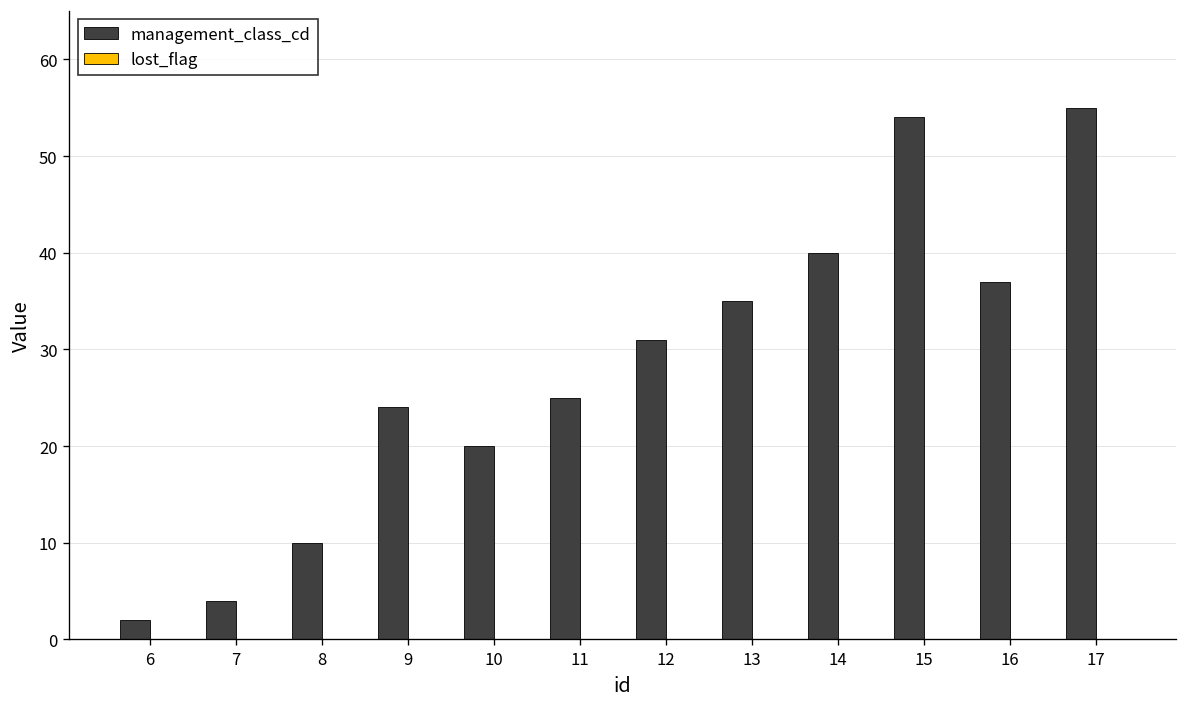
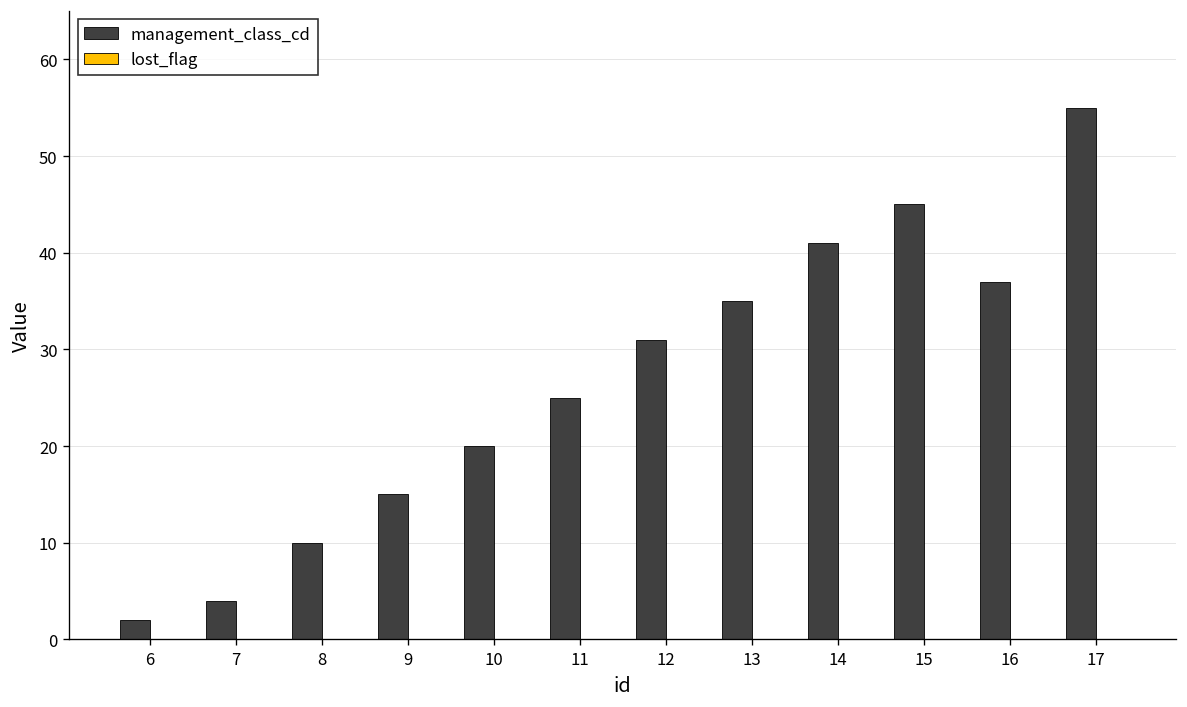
management_class_cd, 9: 24 -> 15
management_class_cd, 14: 40 -> 41
management_class_cd, 15: 54 -> 45
